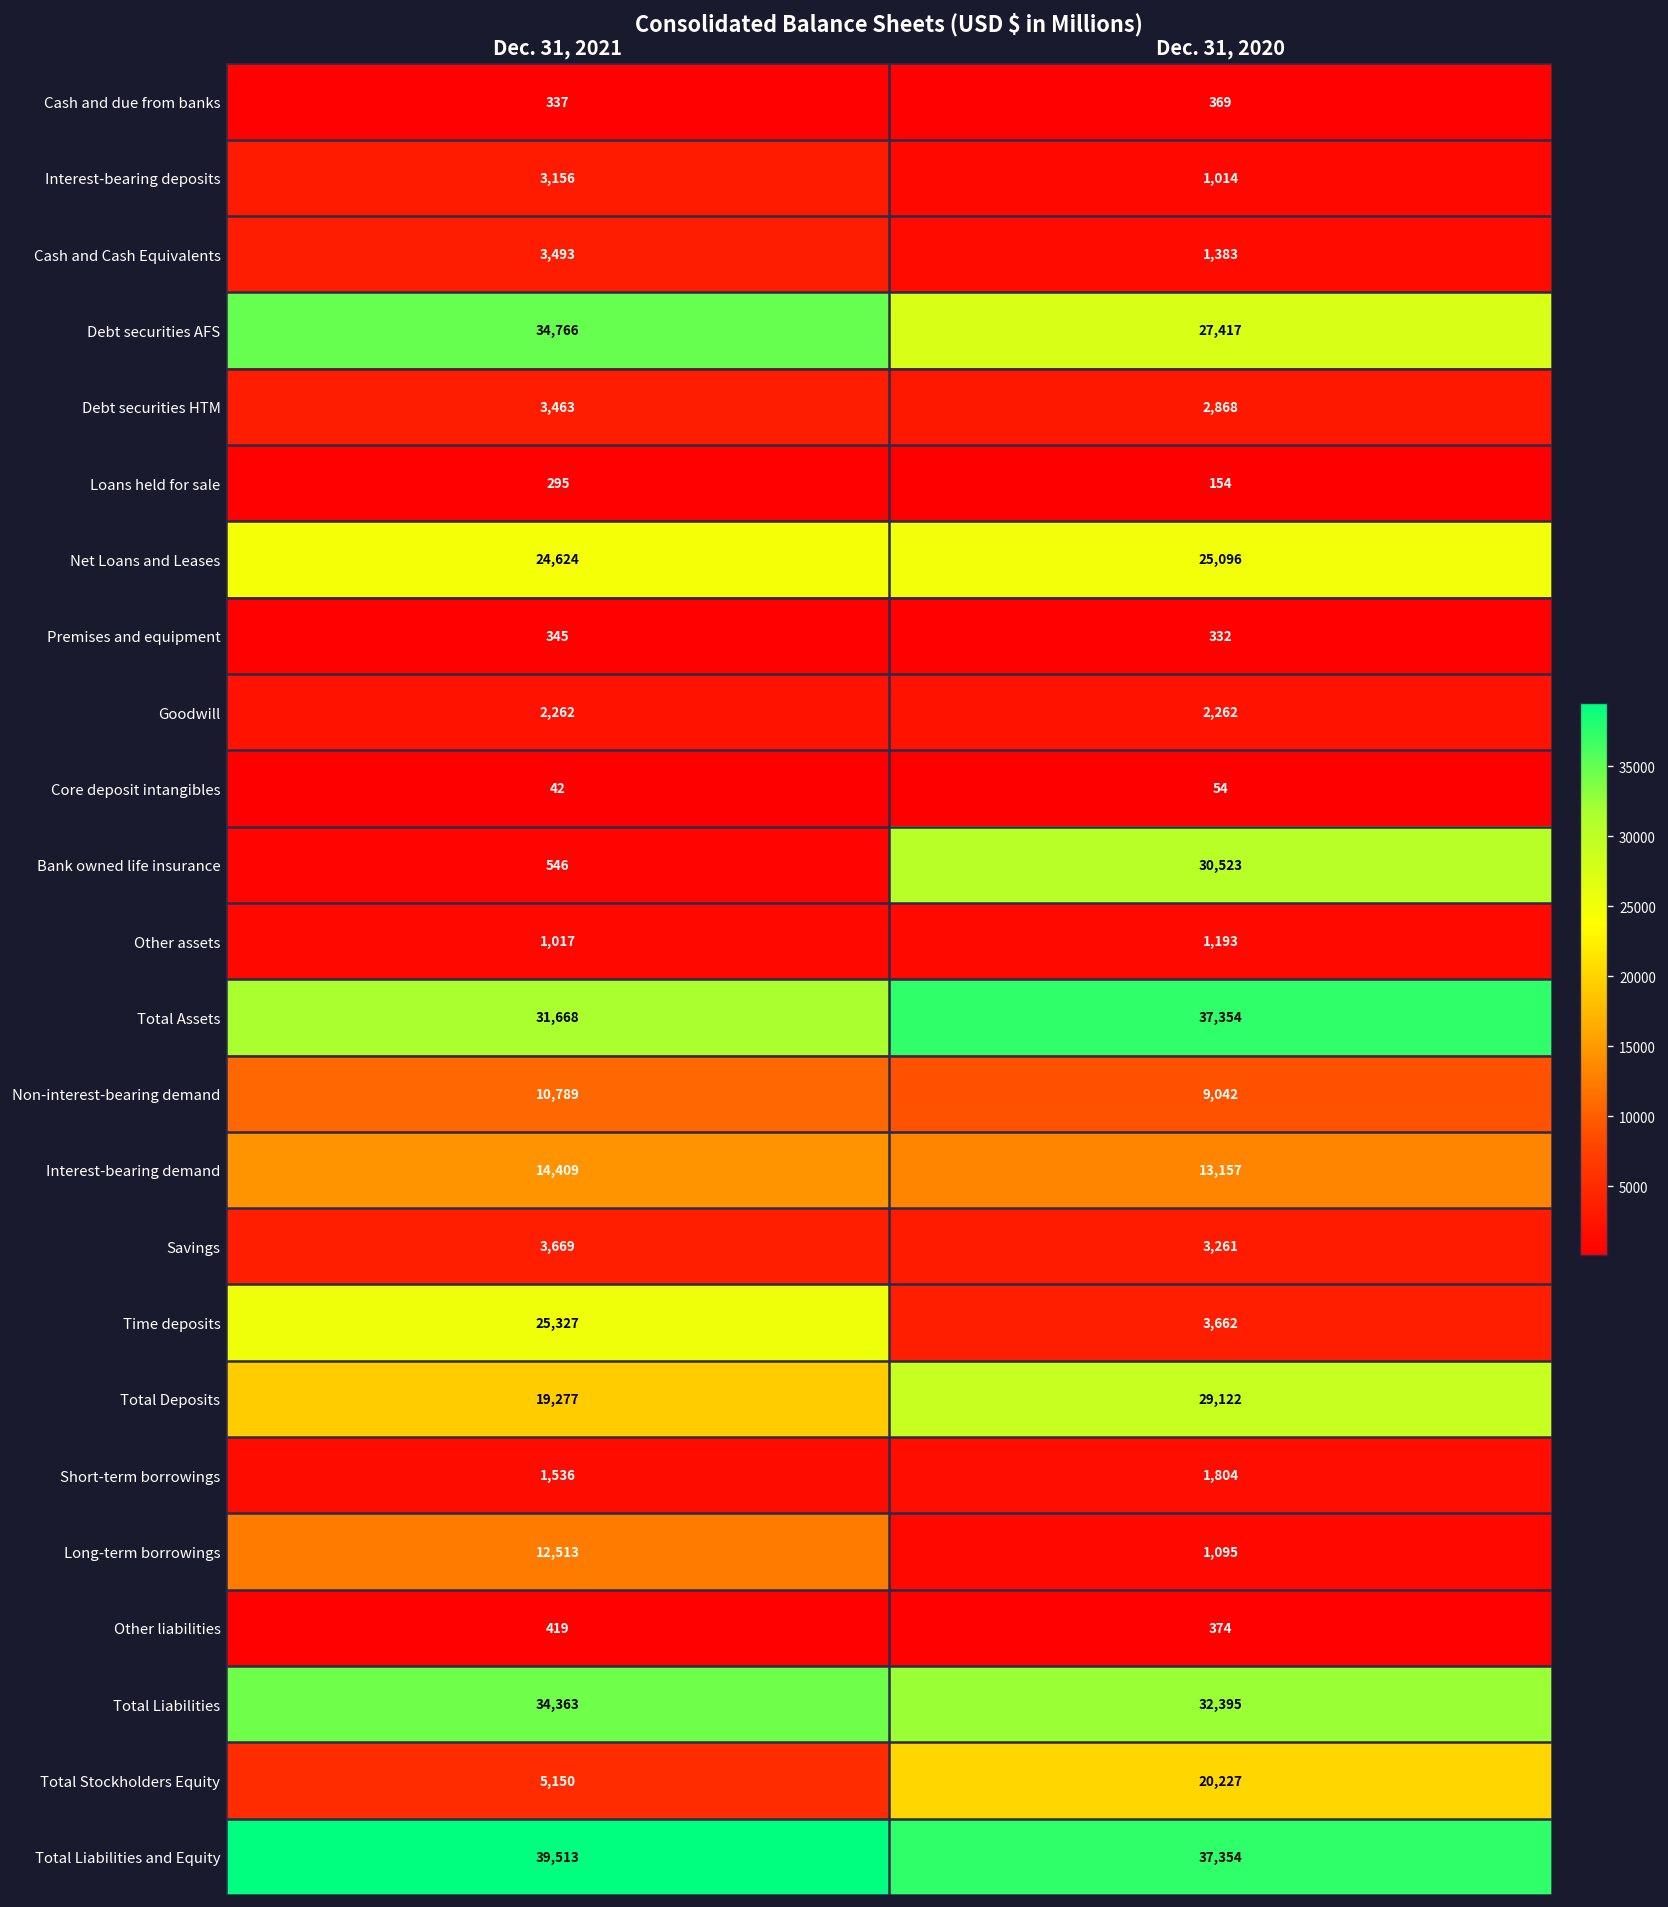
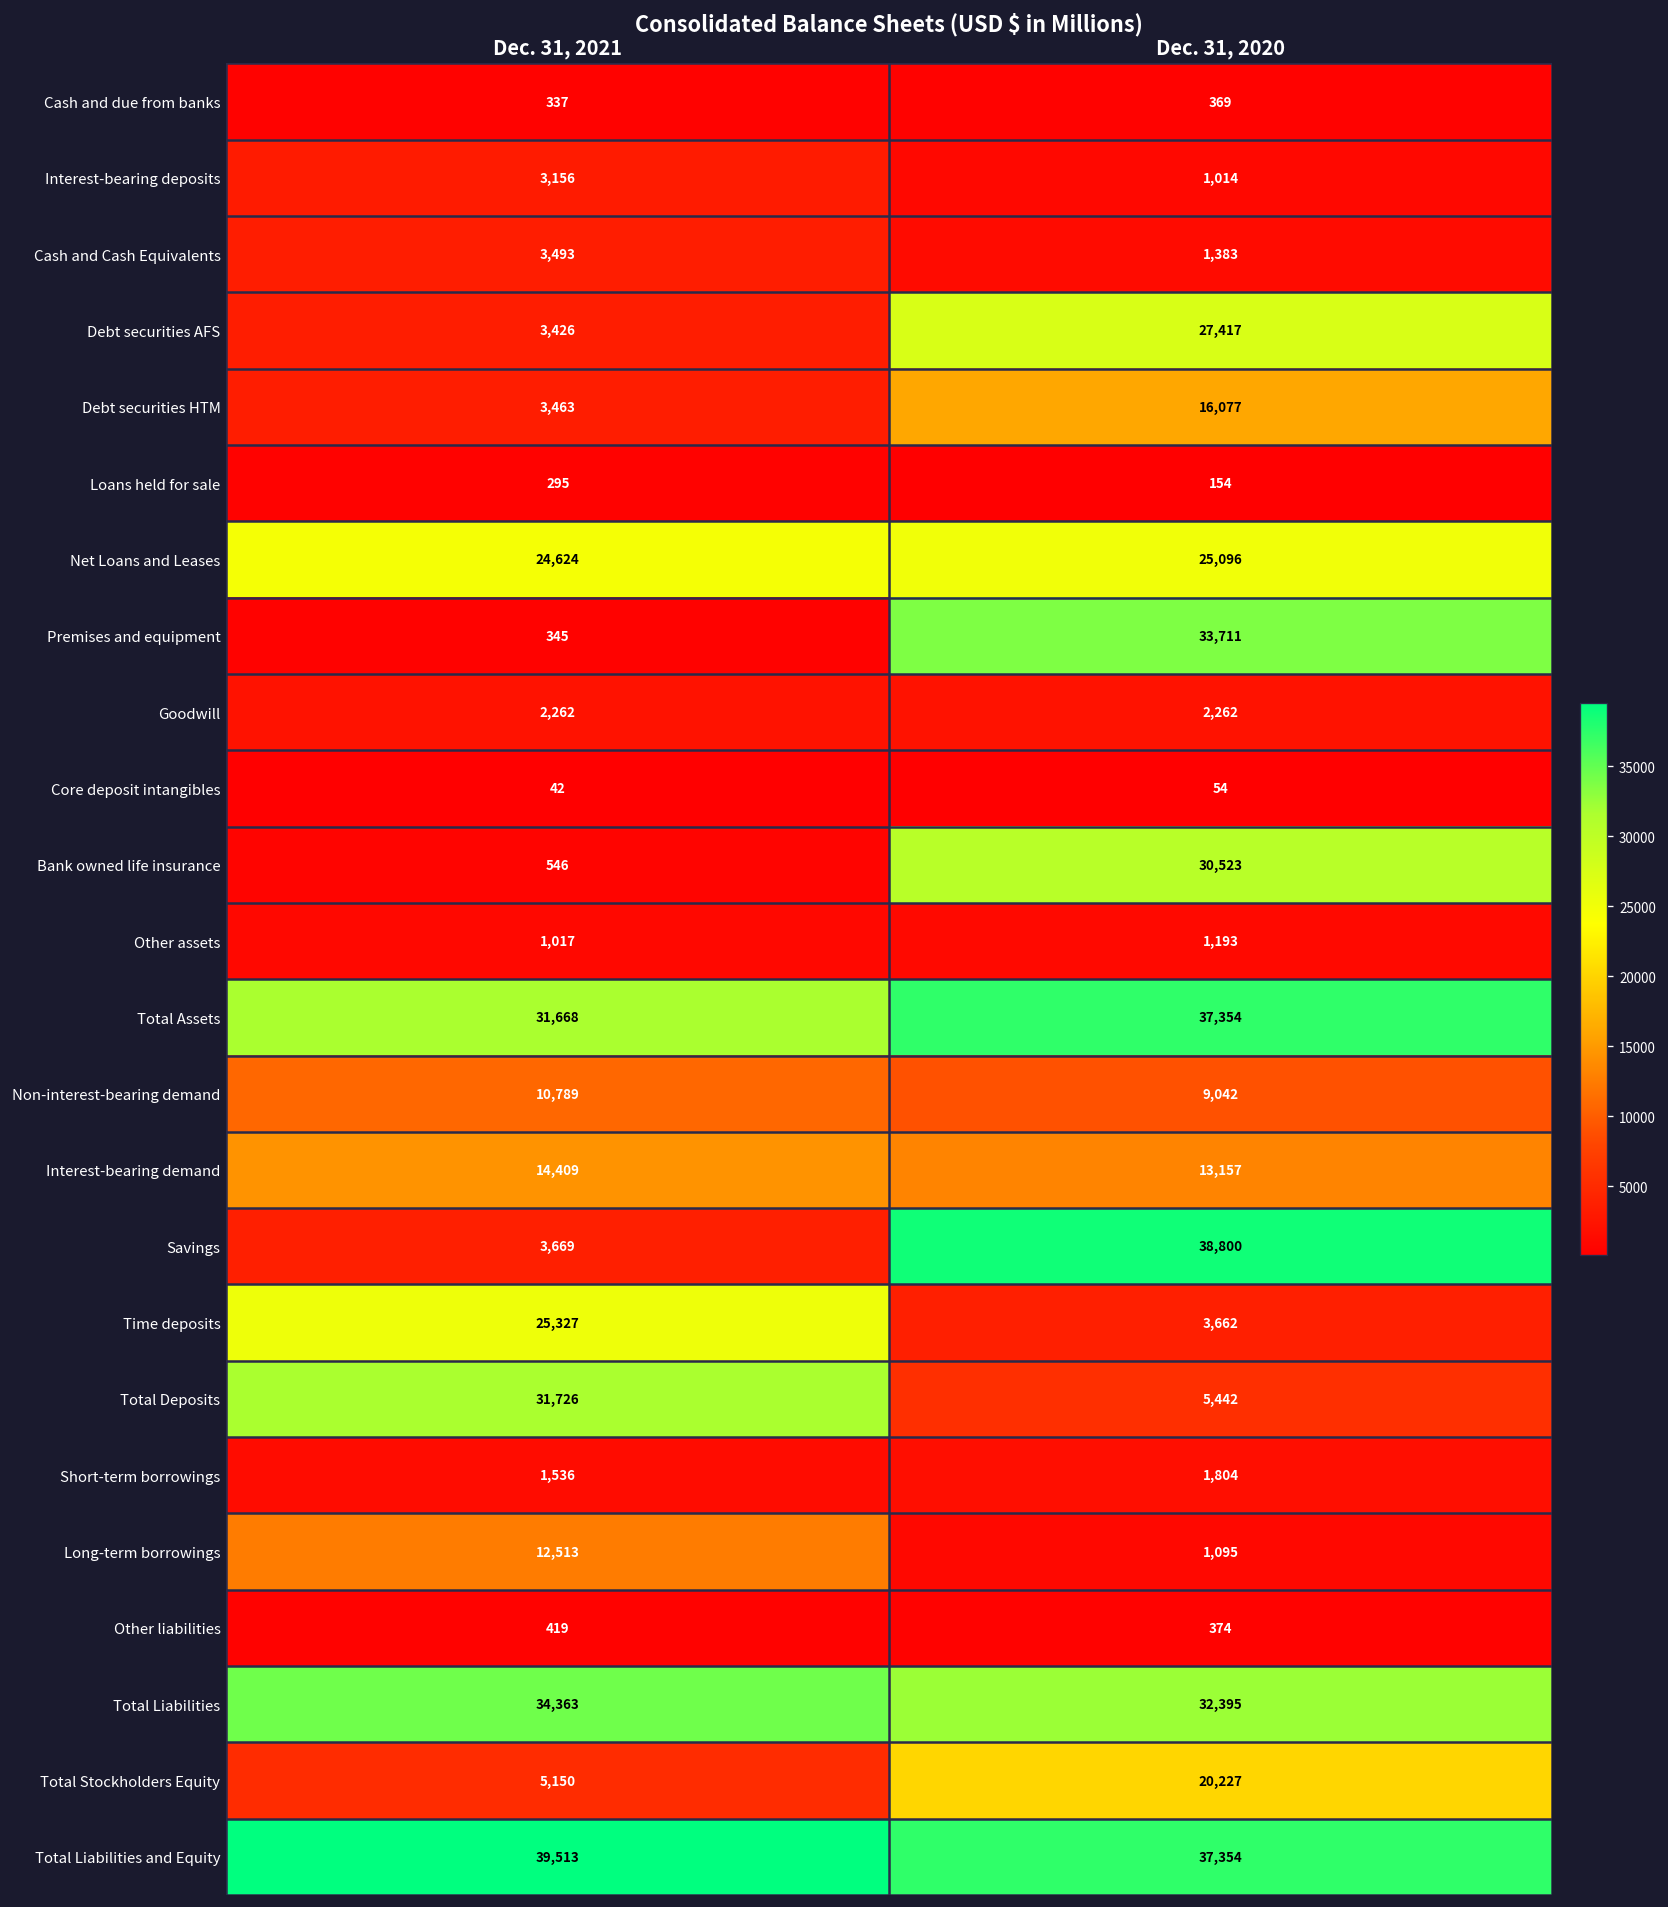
Debt securities AFS, Dec. 31, 2021: 34,766 -> 3,426
Debt securities HTM, Dec. 31, 2020: 2,868 -> 16,077
Premises and equipment, Dec. 31, 2020: 332 -> 33,711
Savings, Dec. 31, 2020: 3,261 -> 38,800
Total Deposits, Dec. 31, 2021: 19,277 -> 31,726
Total Deposits, Dec. 31, 2020: 29,122 -> 5,442
